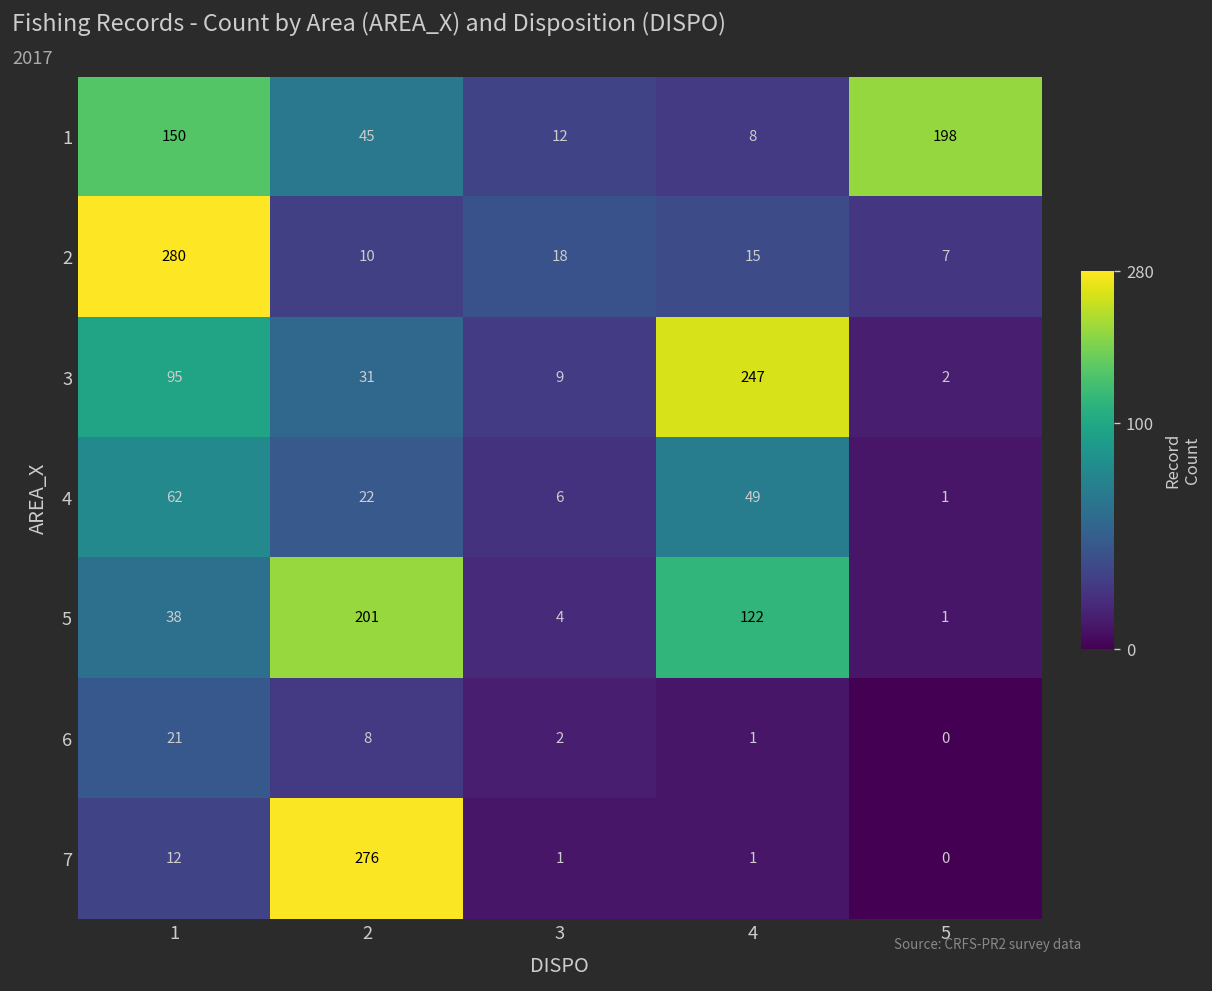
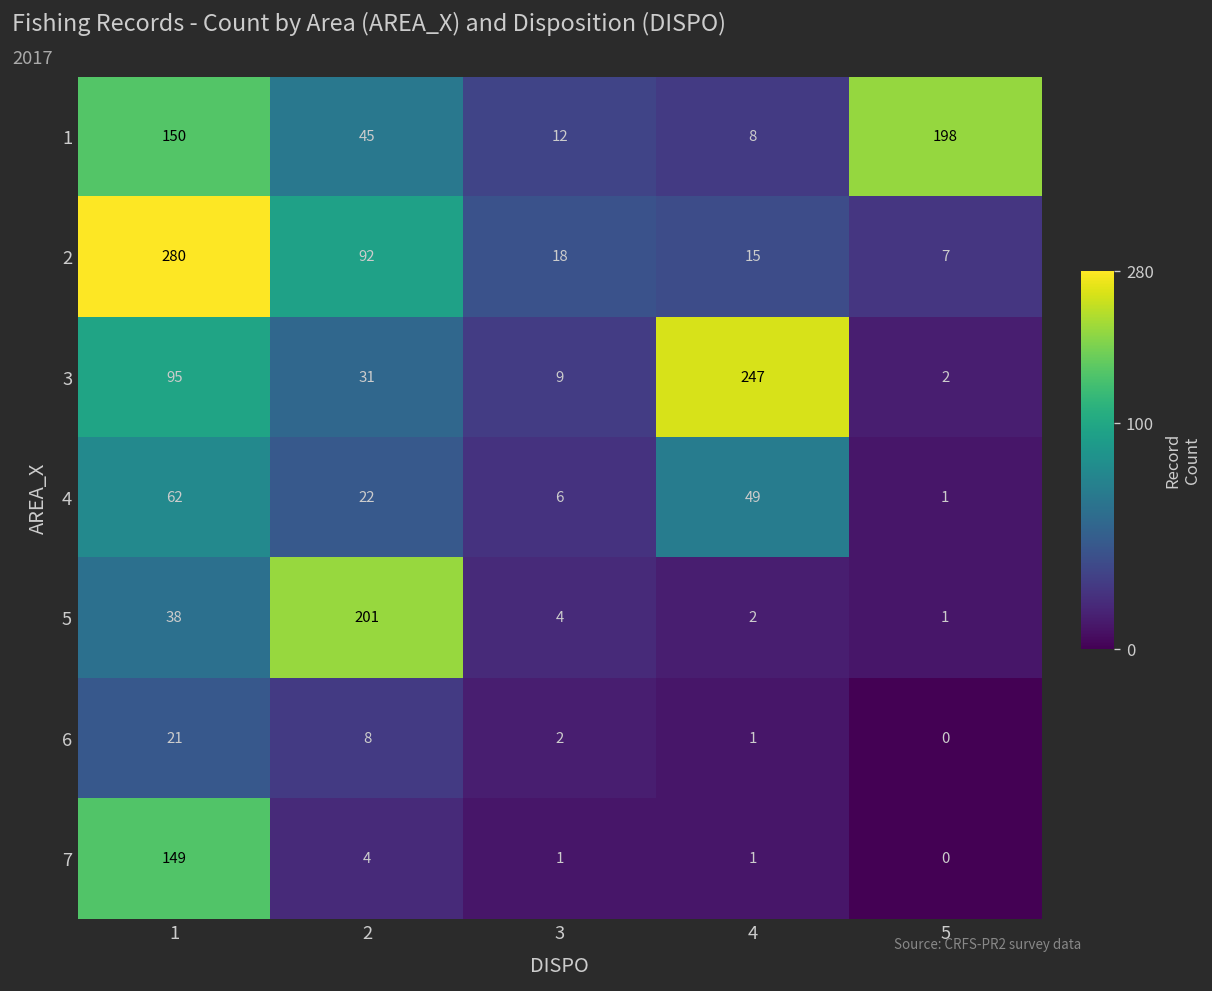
2, 2: 10 -> 92
5, 4: 122 -> 2
7, 1: 12 -> 149
7, 2: 276 -> 4
